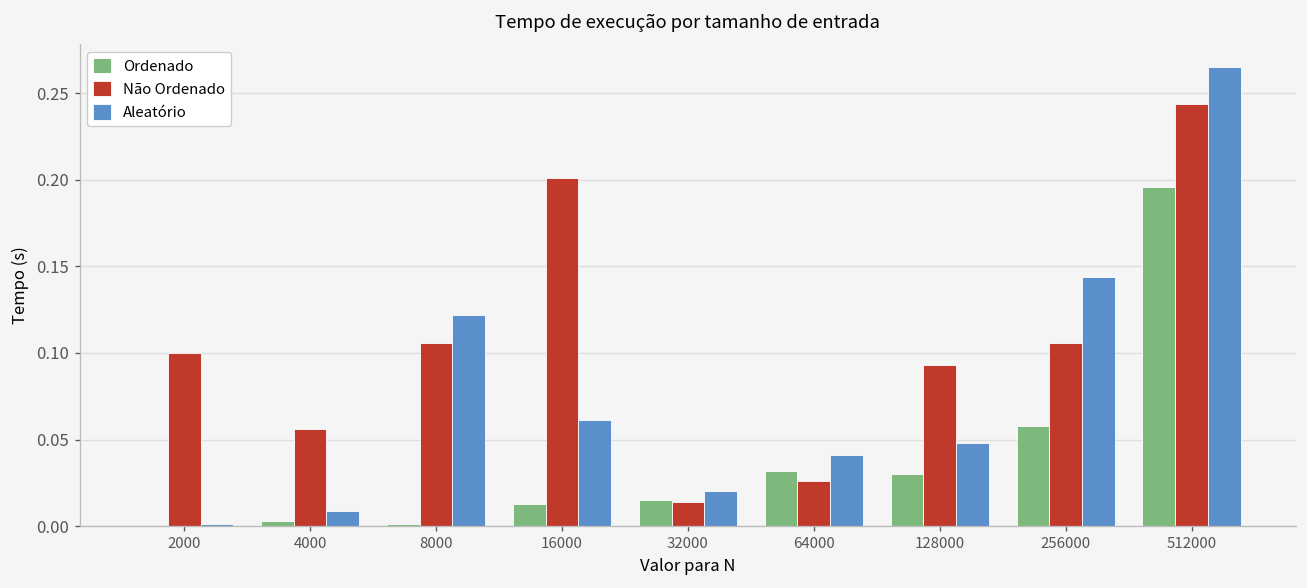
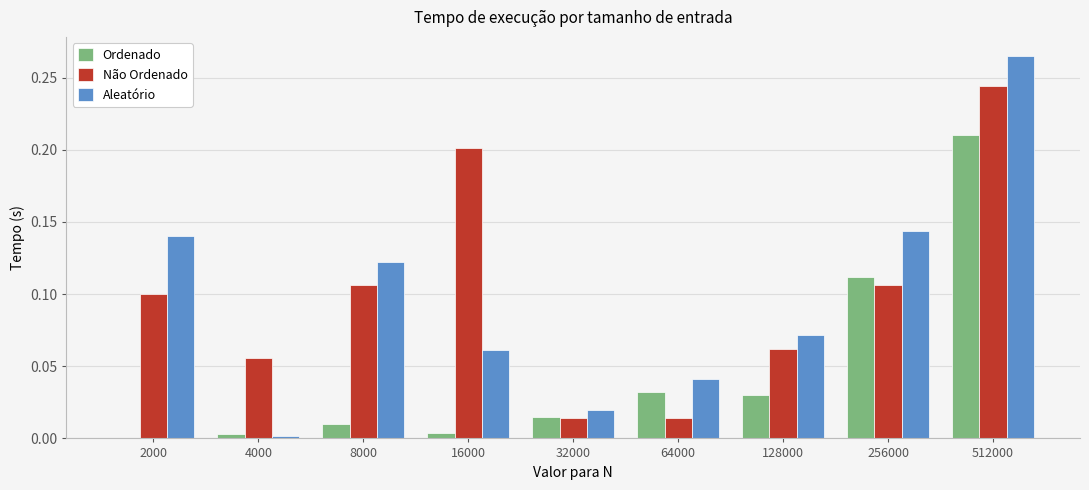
Aleatório, 2000: 0.001 -> 0.140
Aleatório, 4000: 0.009 -> 0.002
Ordenado, 8000: 0.001 -> 0.010
Ordenado, 16000: 0.013 -> 0.004
Não Ordenado, 64000: 0.026 -> 0.014
Não Ordenado, 128000: 0.093 -> 0.062
Aleatório, 128000: 0.048 -> 0.072
Ordenado, 256000: 0.058 -> 0.112
Ordenado, 512000: 0.196 -> 0.210
